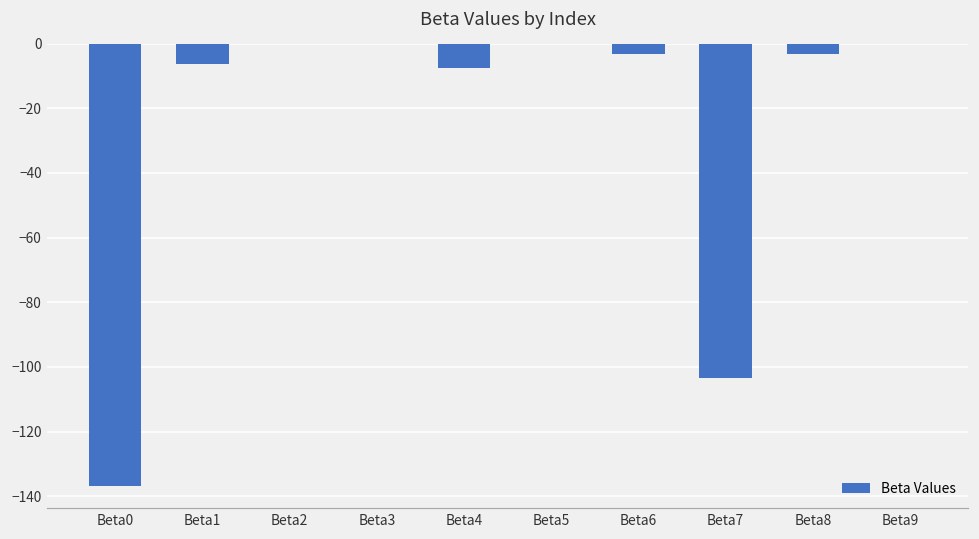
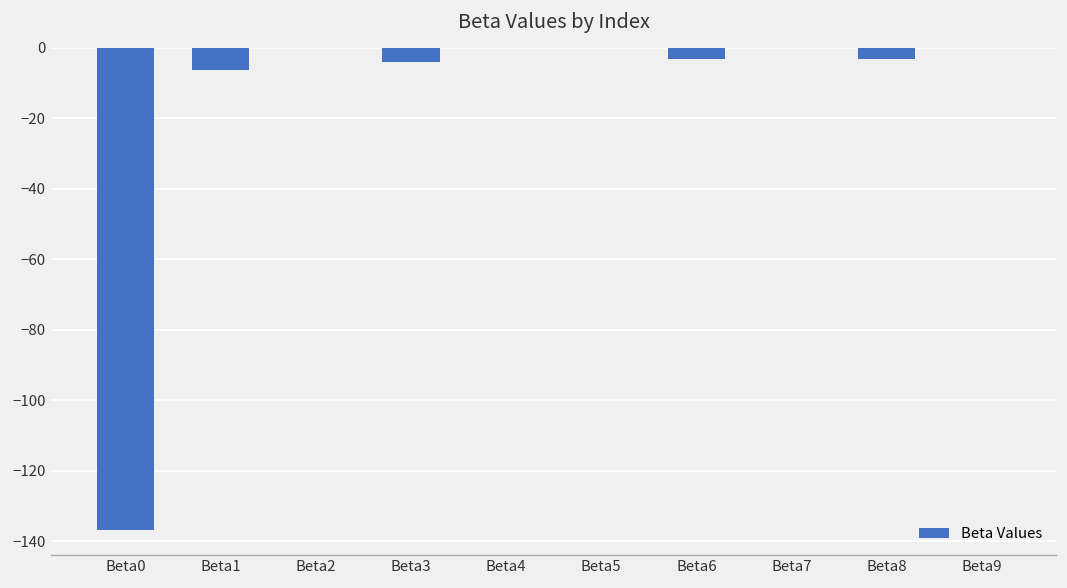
Beta3: 0 -> -4
Beta4: -8 -> 0
Beta7: -103 -> 0
